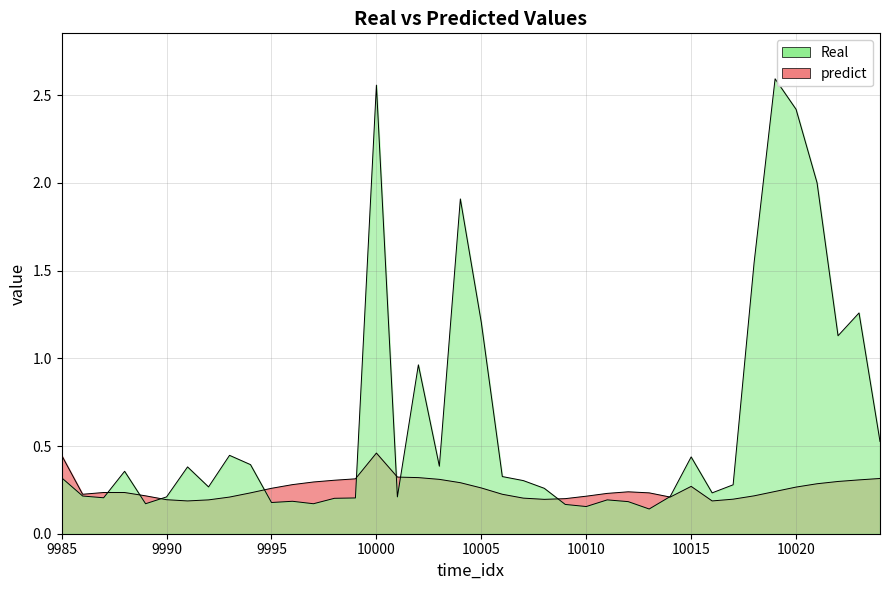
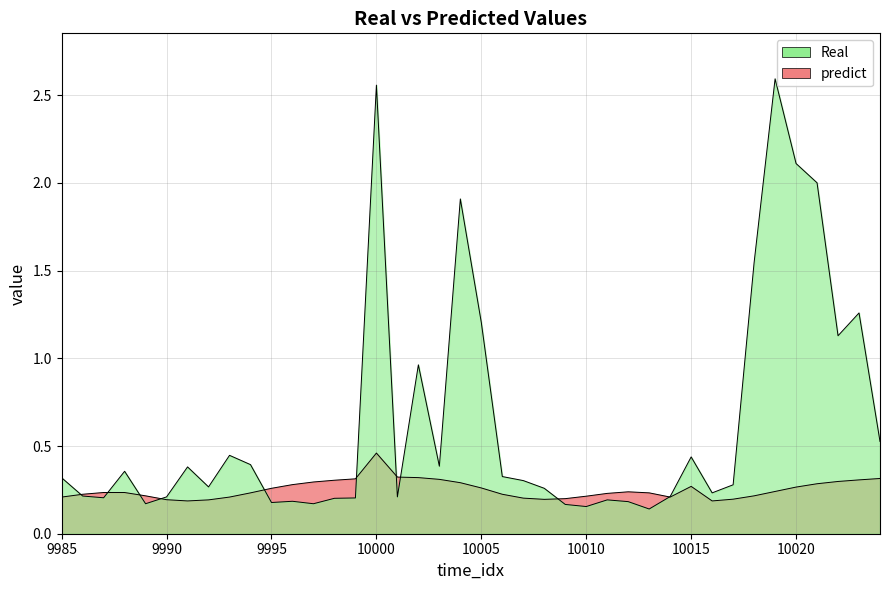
predict, 9985: 0.45 -> 0.21
Real, 10020: 2.42 -> 2.11
